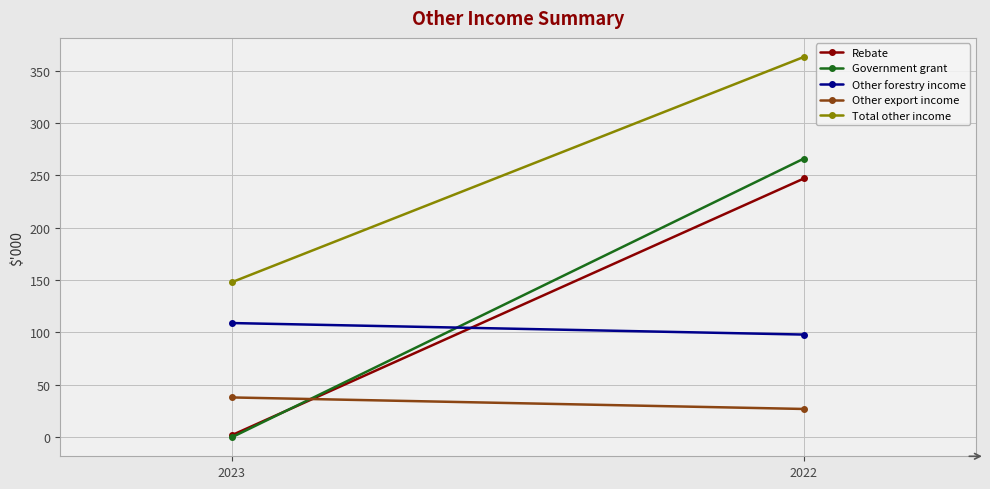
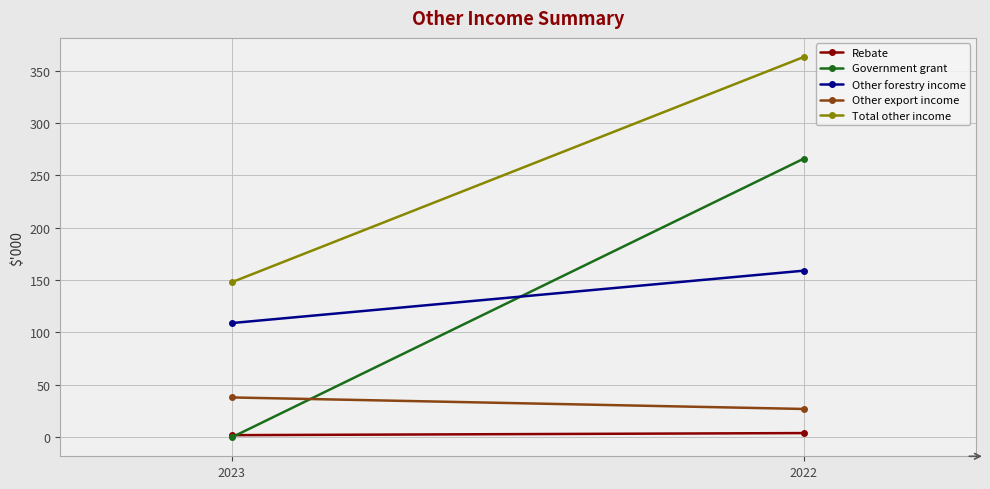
Rebate, 2022: 247 -> 4
Other forestry income, 2022: 98 -> 159
